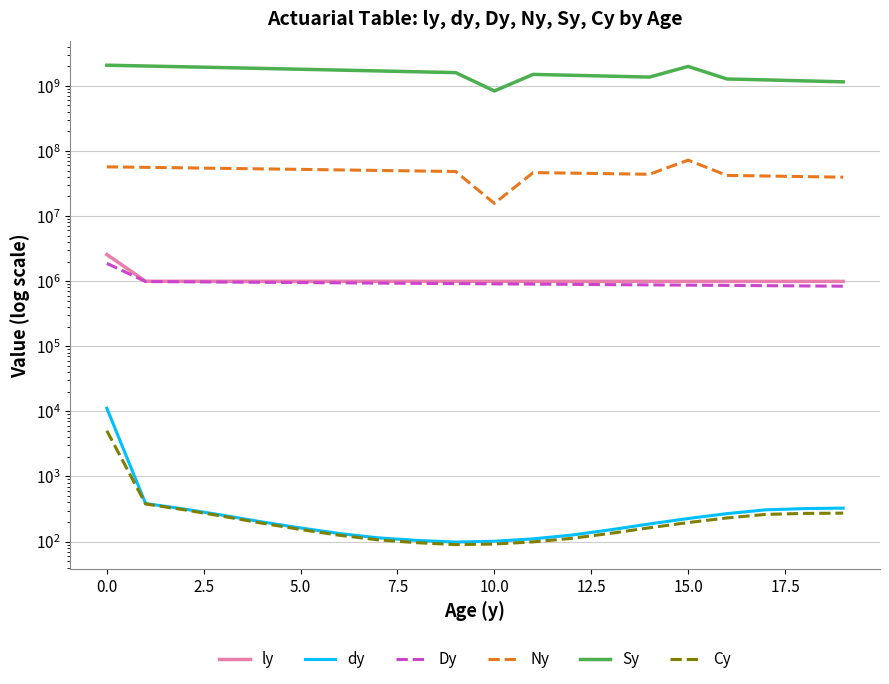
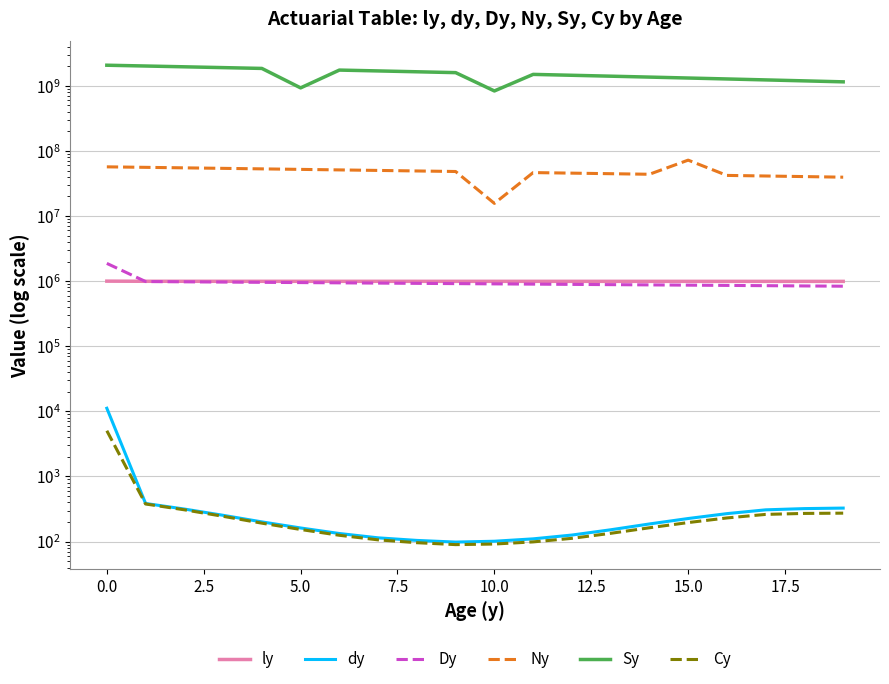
ly, 0.0: 2600000 -> 1000000
Sy, 5.0: 1800000000 -> 900000000
Sy, 15.0: 2000000000 -> 1300000000
